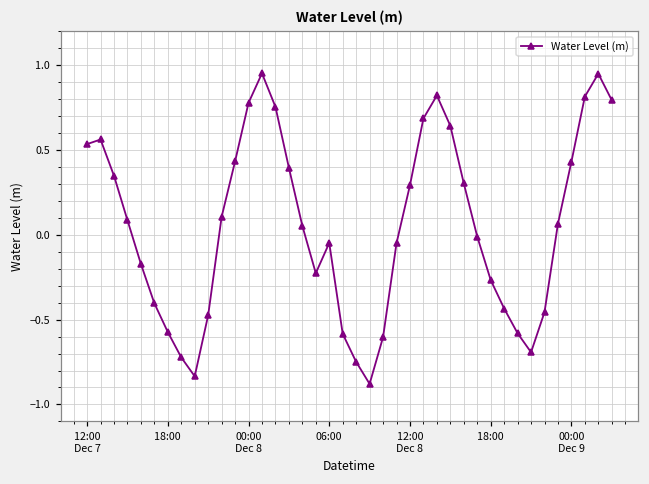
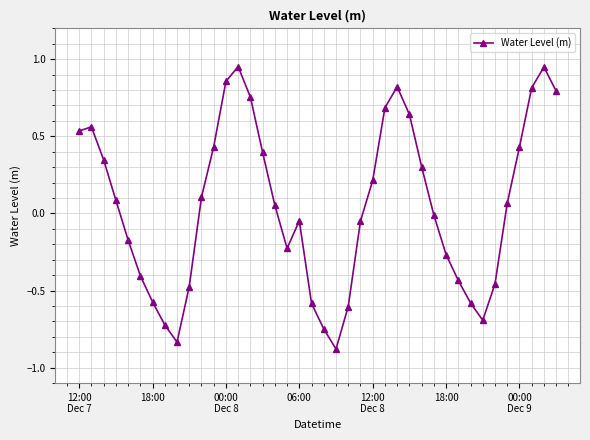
00:00 Dec 8: 0.78 -> 0.86
12:00 Dec 8: 0.29 -> 0.21
